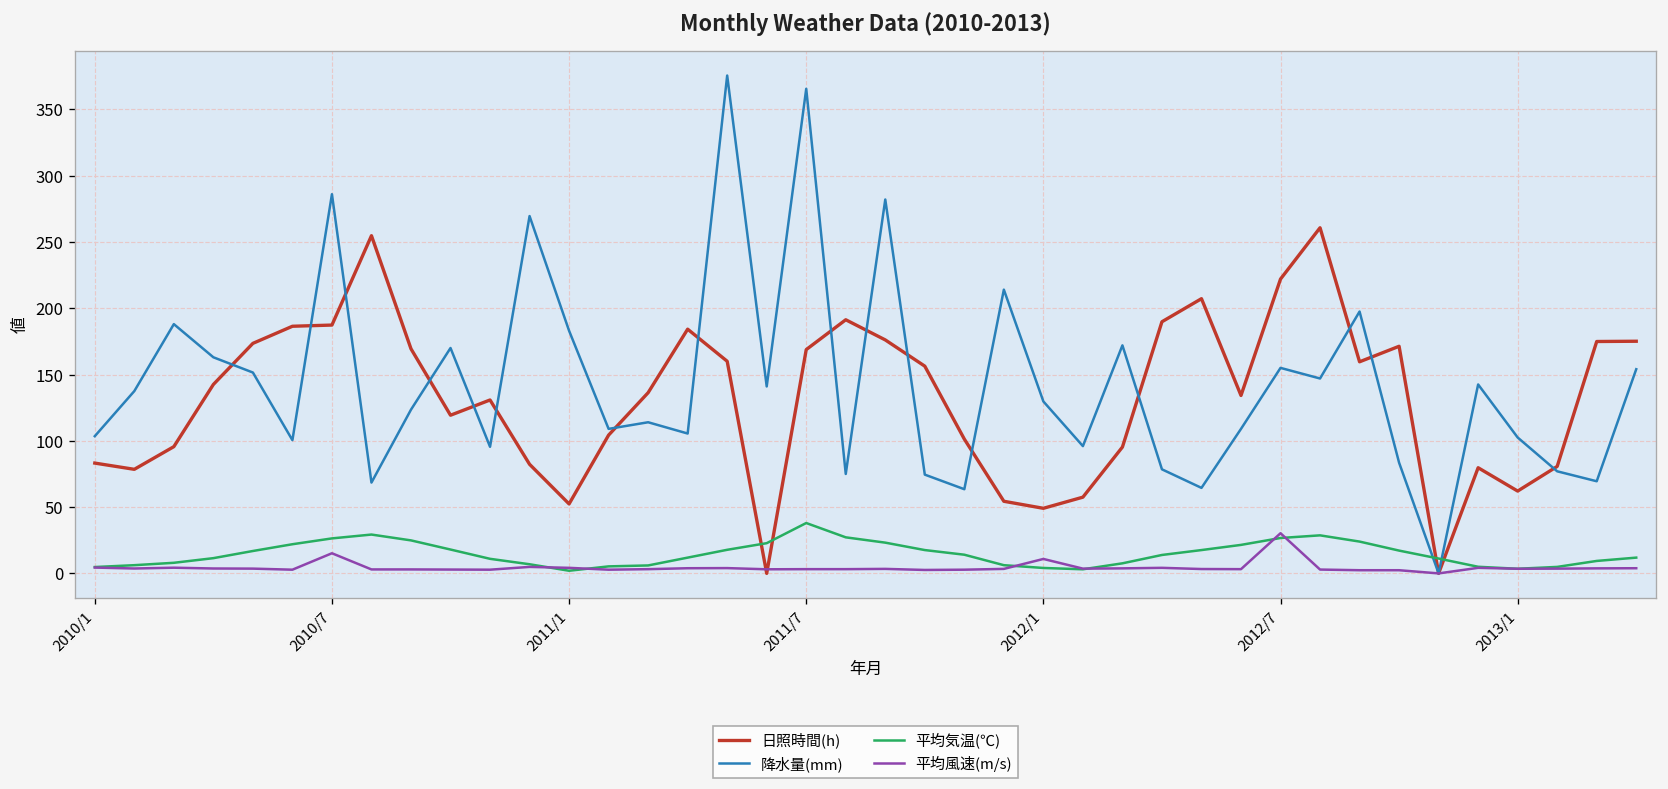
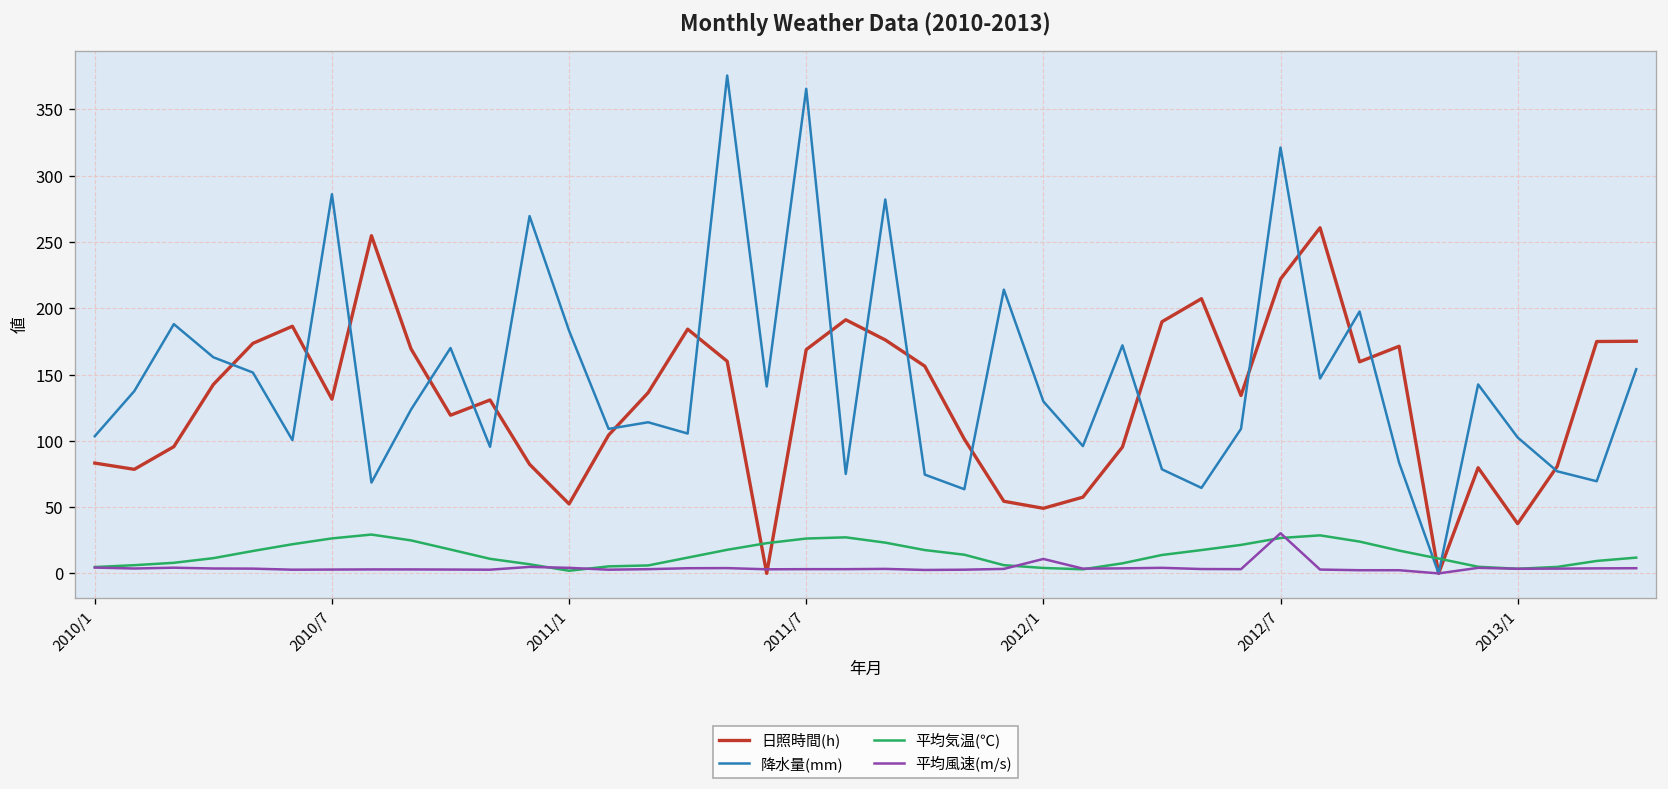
日照時間(h), 2010/7: 187 -> 131
平均風速(m/s), 2010/7: 15 -> 3
平均気温(℃), 2011/7: 38 -> 26
降水量(mm), 2012/7: 155 -> 321
日照時間(h), 2013/1: 62 -> 38
